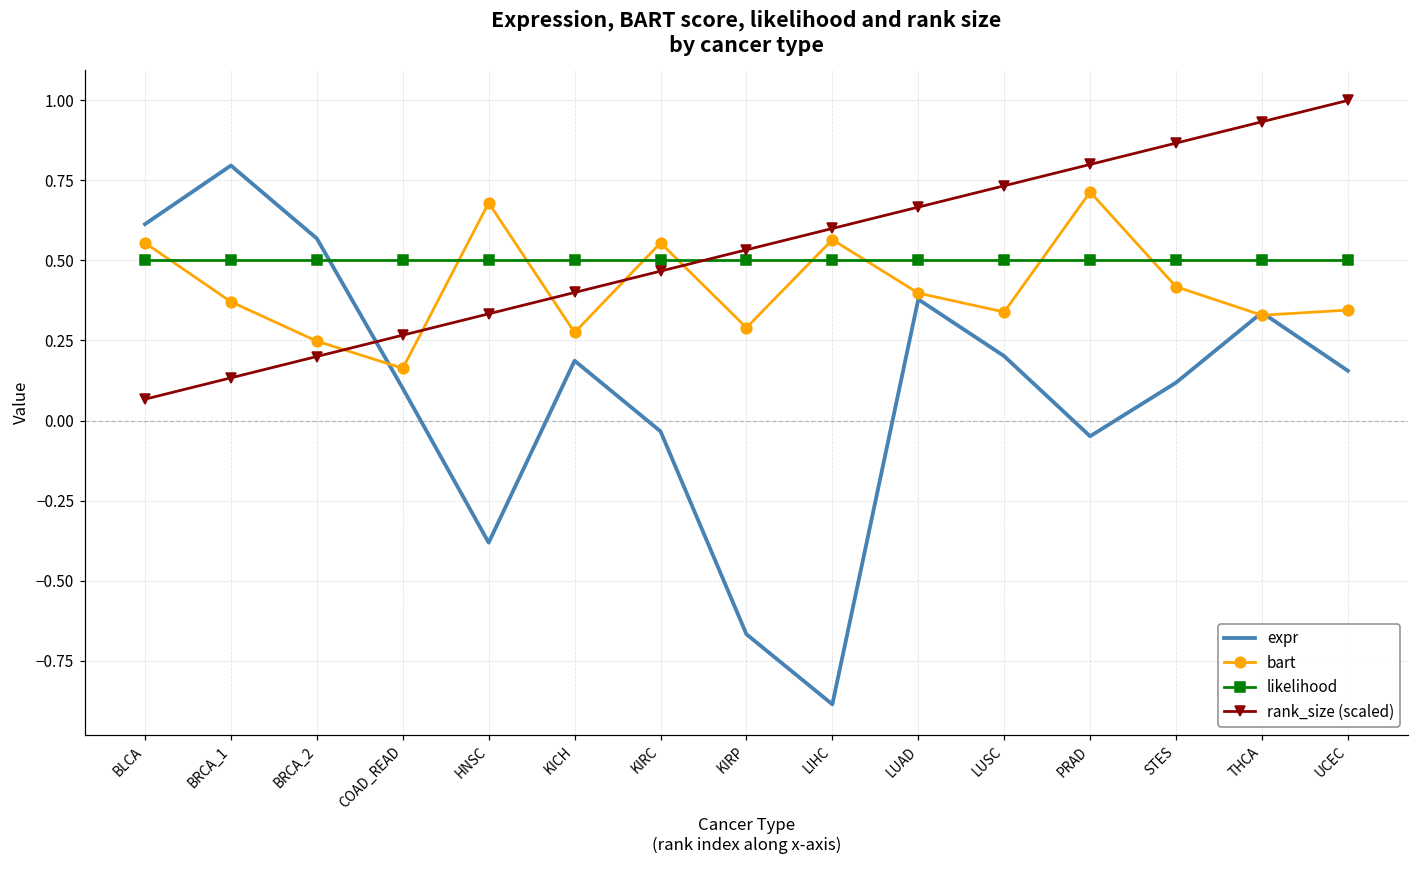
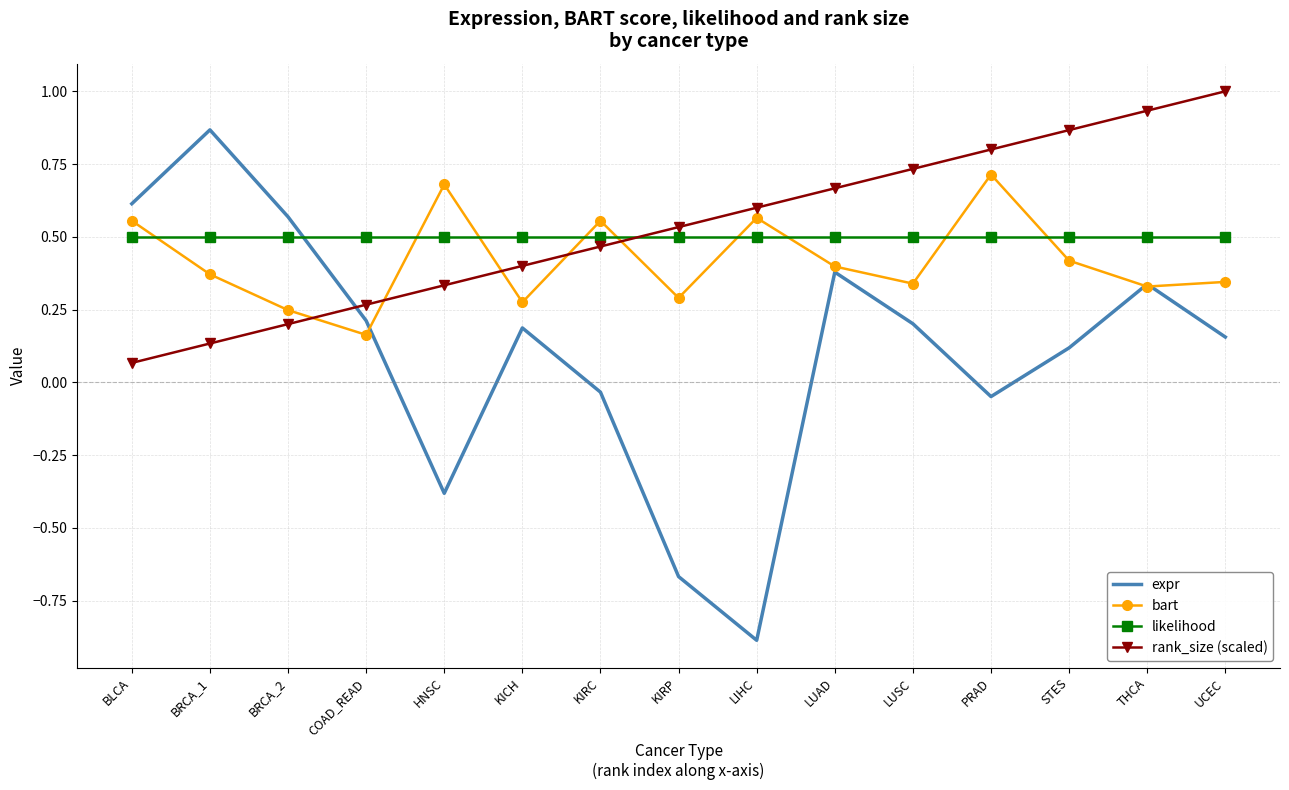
expr, BRCA_1: 0.80 -> 0.87
expr, COAD_READ: 0.10 -> 0.21
